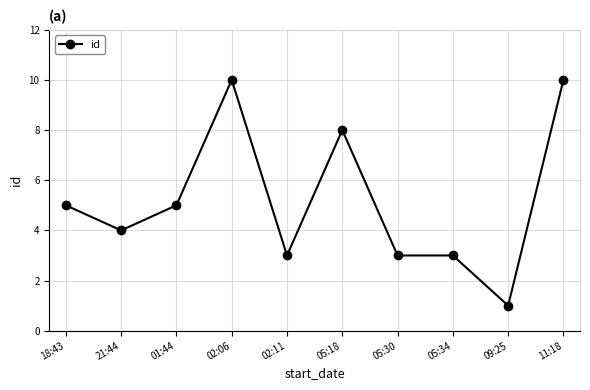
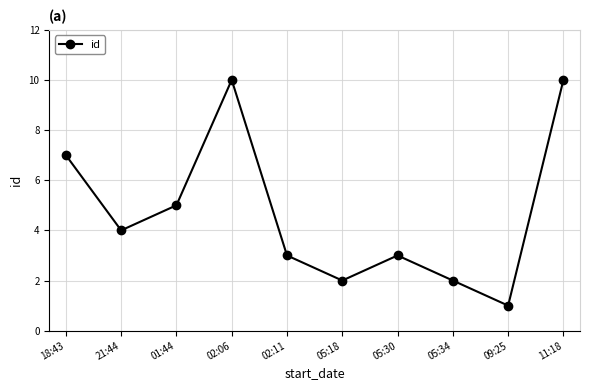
18:43: 5 -> 7
05:18: 8 -> 2
05:34: 3 -> 2
